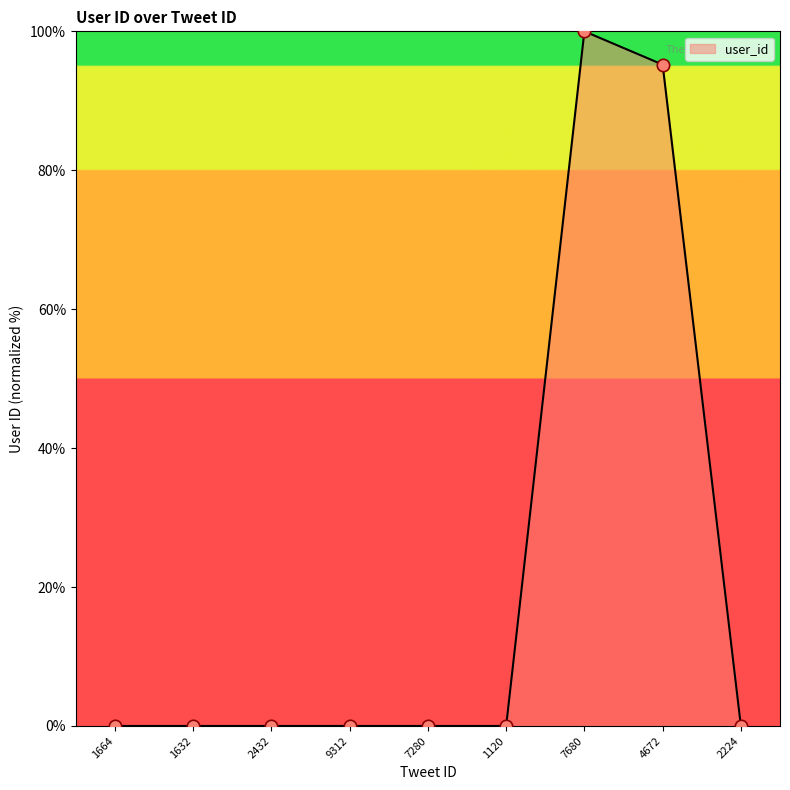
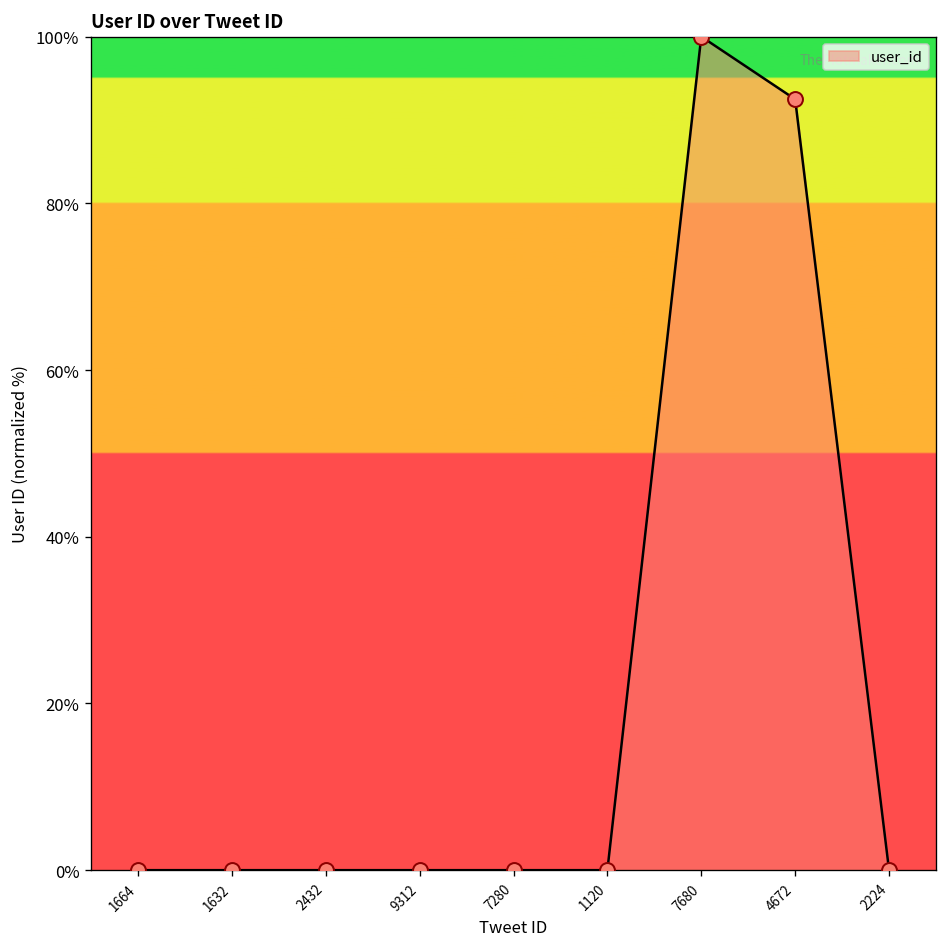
4672: 95% -> 92%
